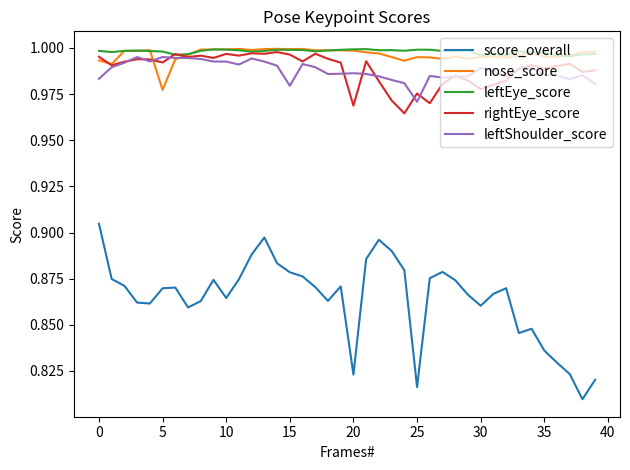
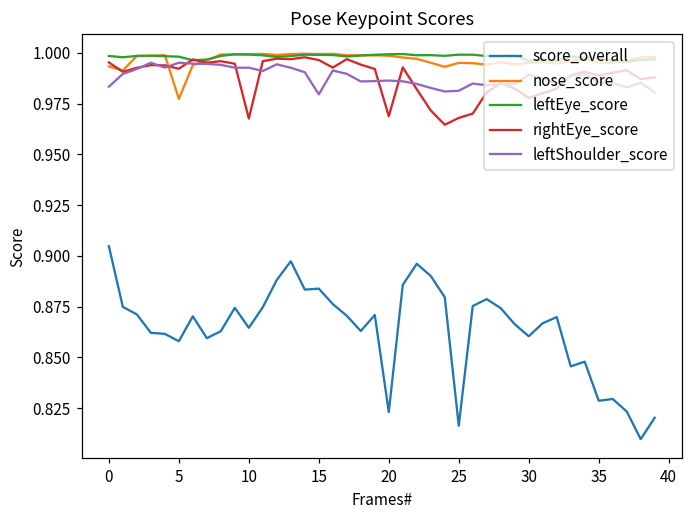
score_overall, 5: 0.870 -> 0.858
rightEye_score, 10: 0.997 -> 0.968
score_overall, 15: 0.878 -> 0.884
rightEye_score, 25: 0.975 -> 0.968
leftShoulder_score, 25: 0.971 -> 0.981
score_overall, 35: 0.836 -> 0.829
